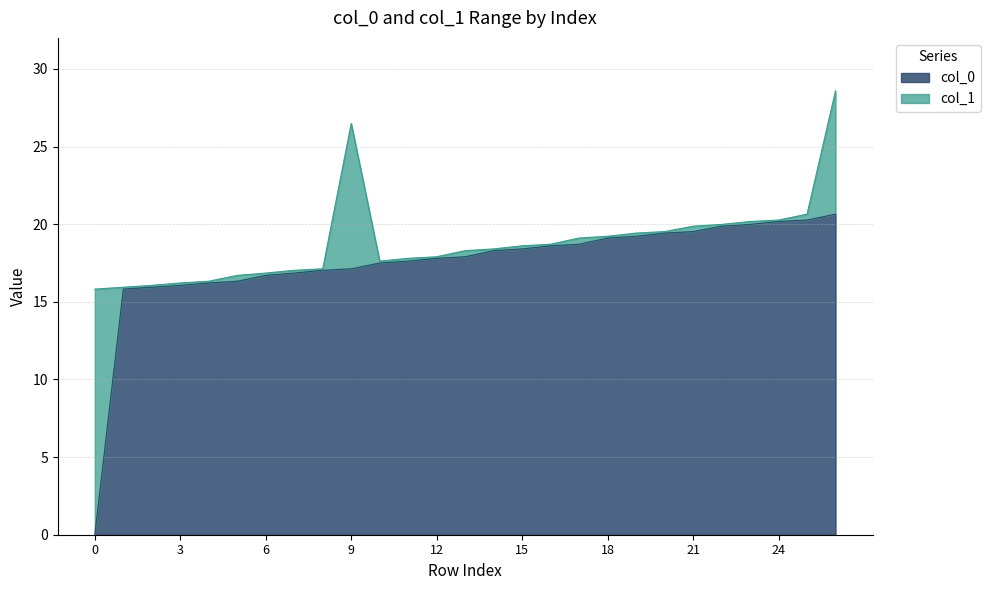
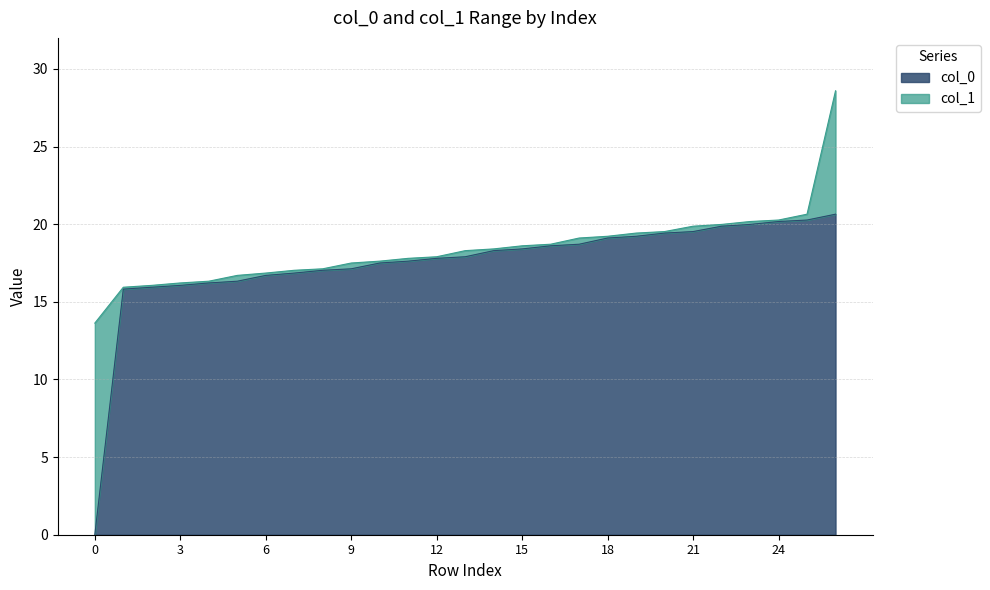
col_1, 0: 15.8 -> 13.6
col_1, 9: 26.5 -> 17.5
